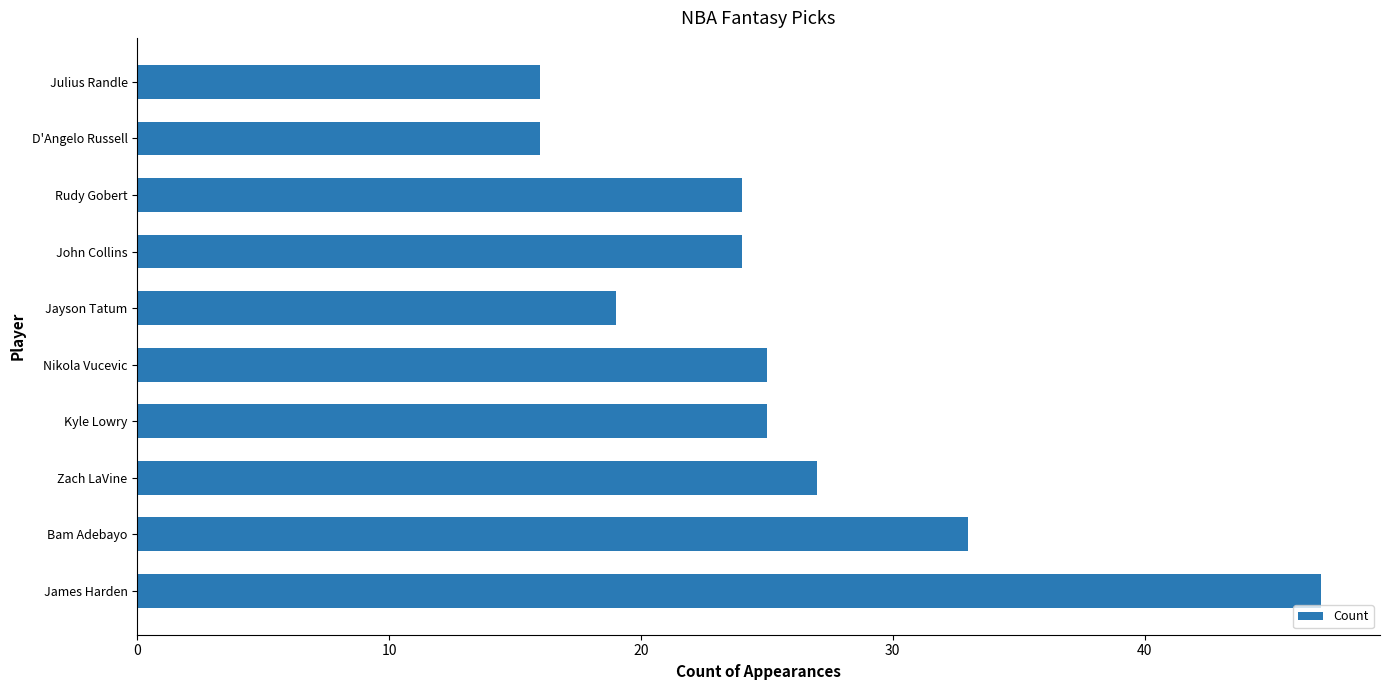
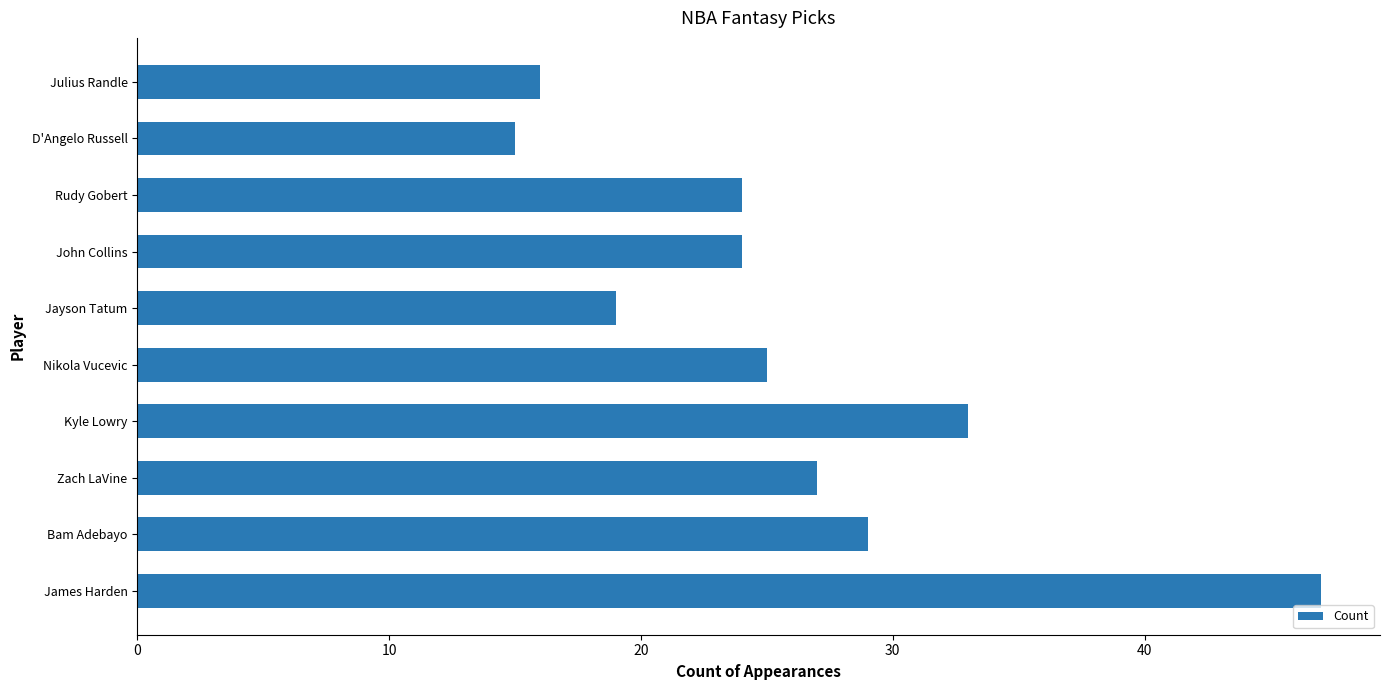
D'Angelo Russell: 16 -> 15
Kyle Lowry: 25 -> 33
Bam Adebayo: 33 -> 29
